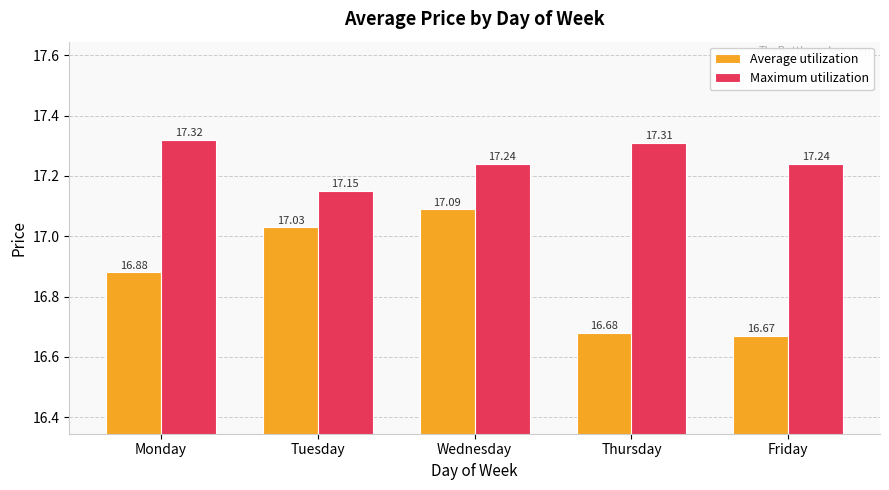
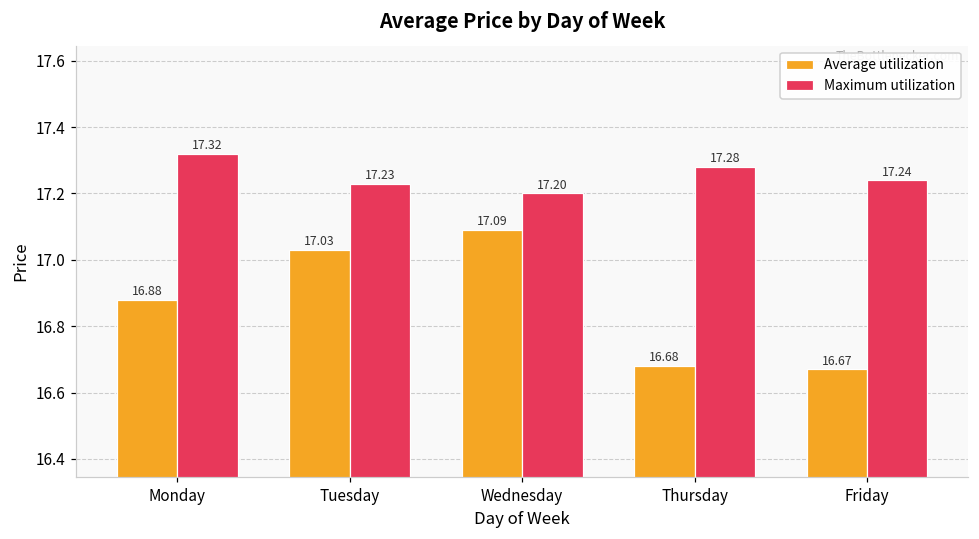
Maximum utilization, Tuesday: 17.15 -> 17.23
Maximum utilization, Wednesday: 17.24 -> 17.20
Maximum utilization, Thursday: 17.31 -> 17.28
